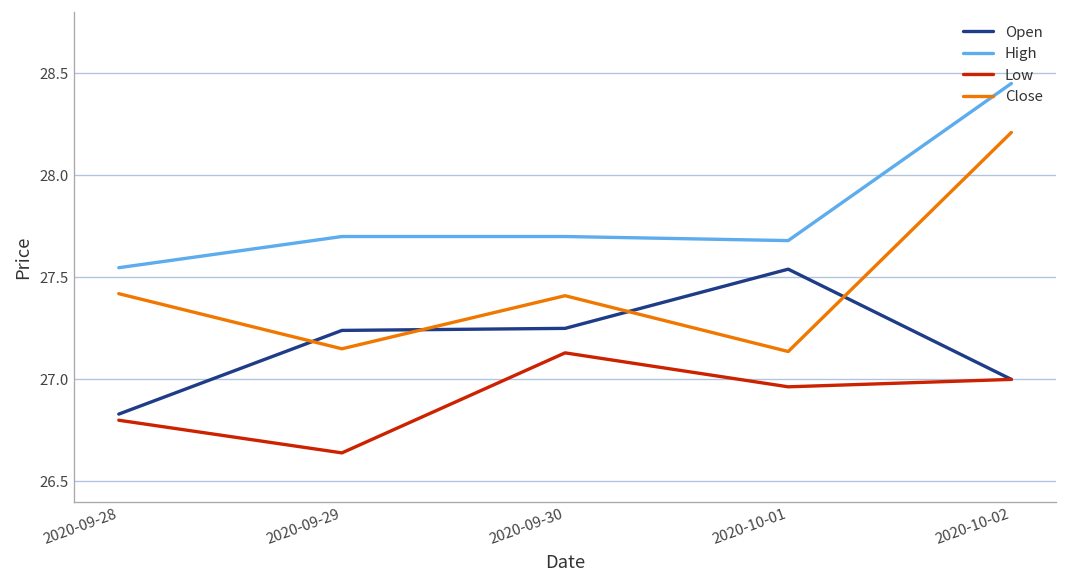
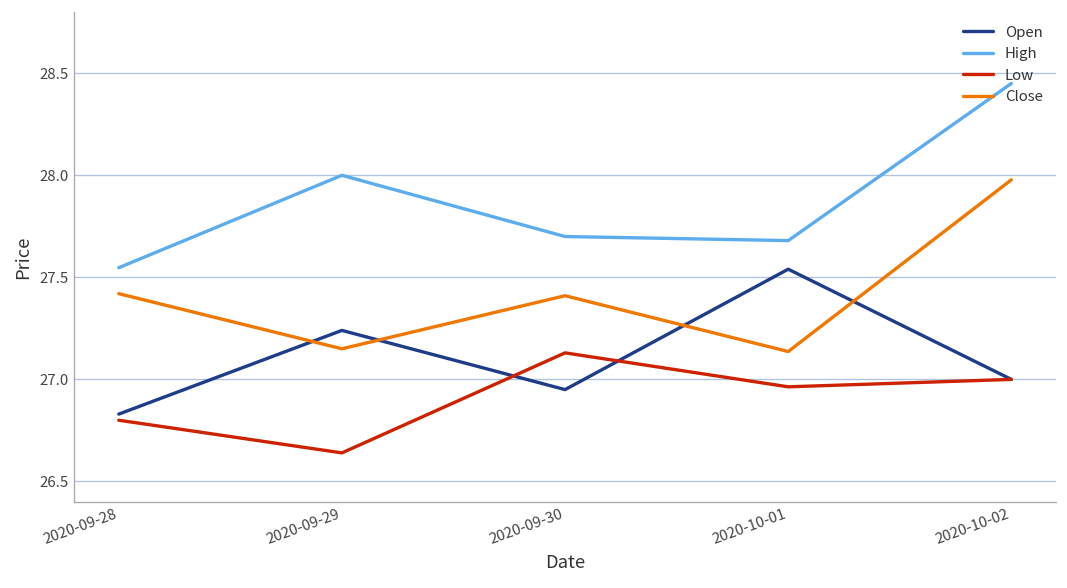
High, 2020-09-29: 27.7 -> 28.0
Open, 2020-09-30: 27.25 -> 26.95
Close, 2020-10-02: 28.21 -> 27.98
